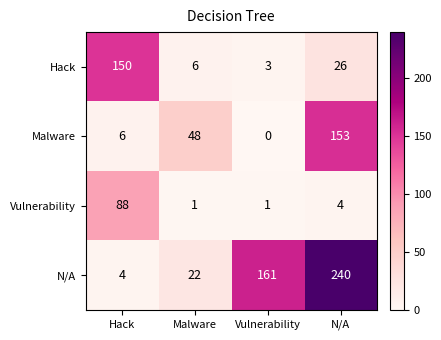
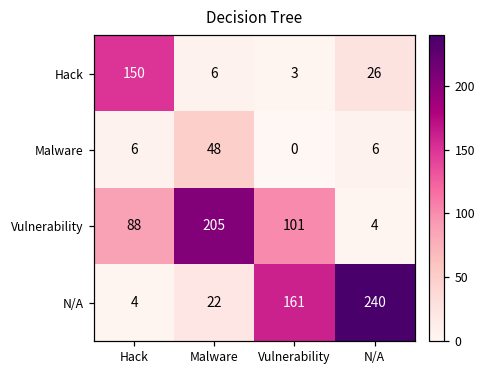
Malware, N/A: 153 -> 6
Vulnerability, Malware: 1 -> 205
Vulnerability, Vulnerability: 1 -> 101
